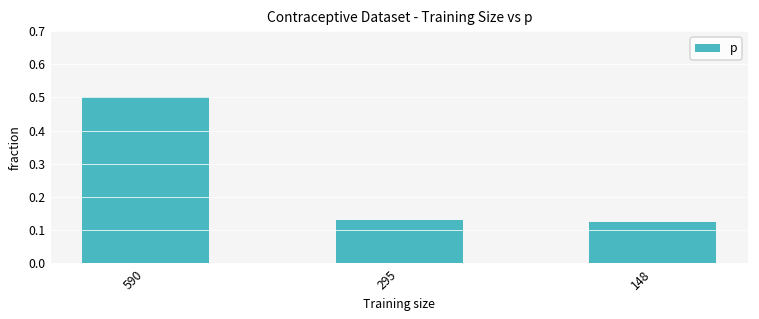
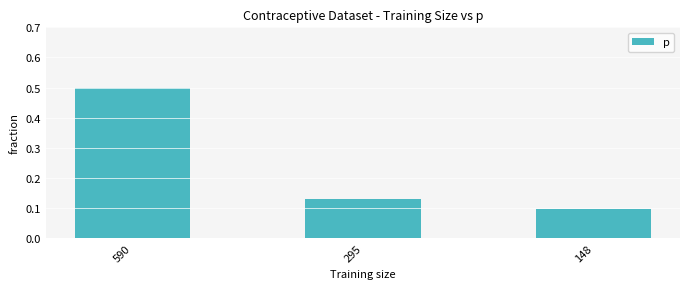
148: 0.13 -> 0.10
